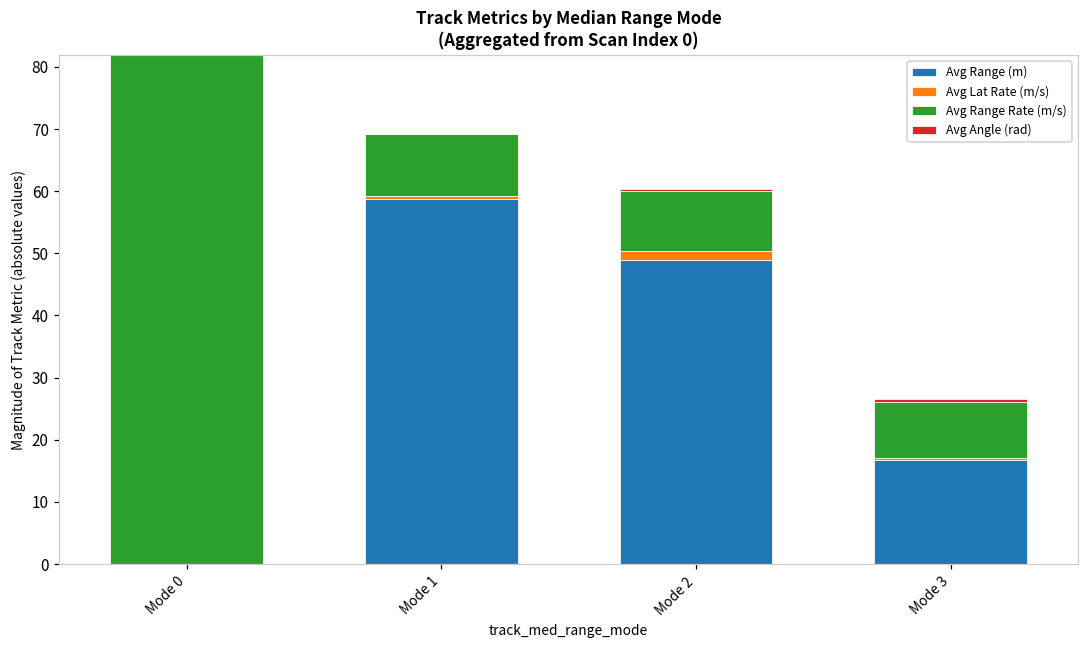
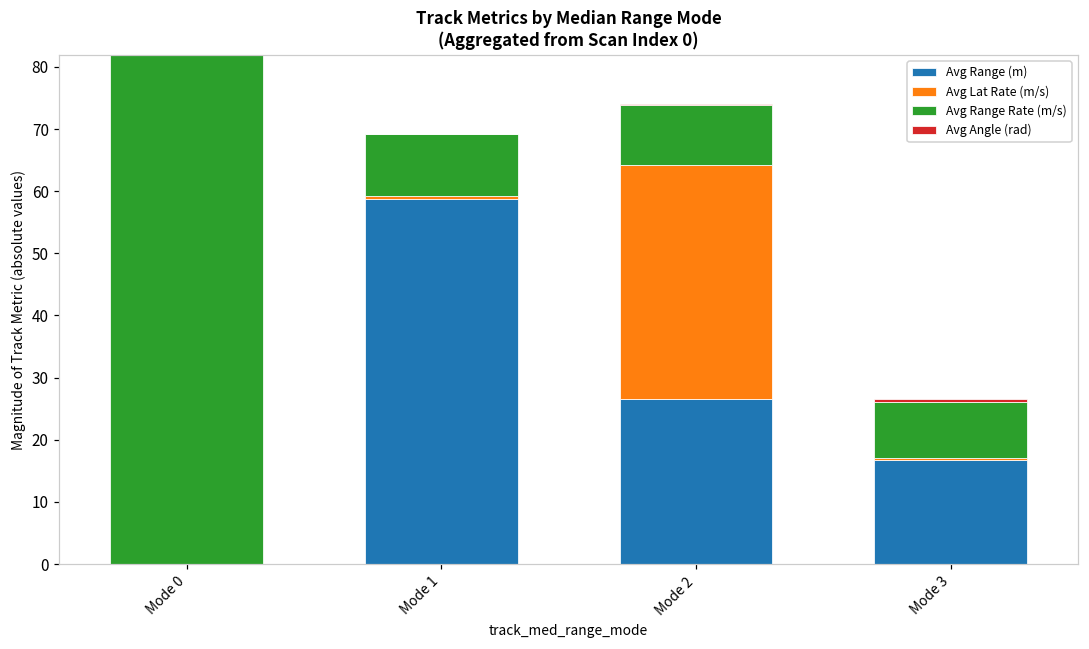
Avg Range (m), Mode 2: 49 -> 27
Avg Lat Rate (m/s), Mode 2: 2 -> 38
